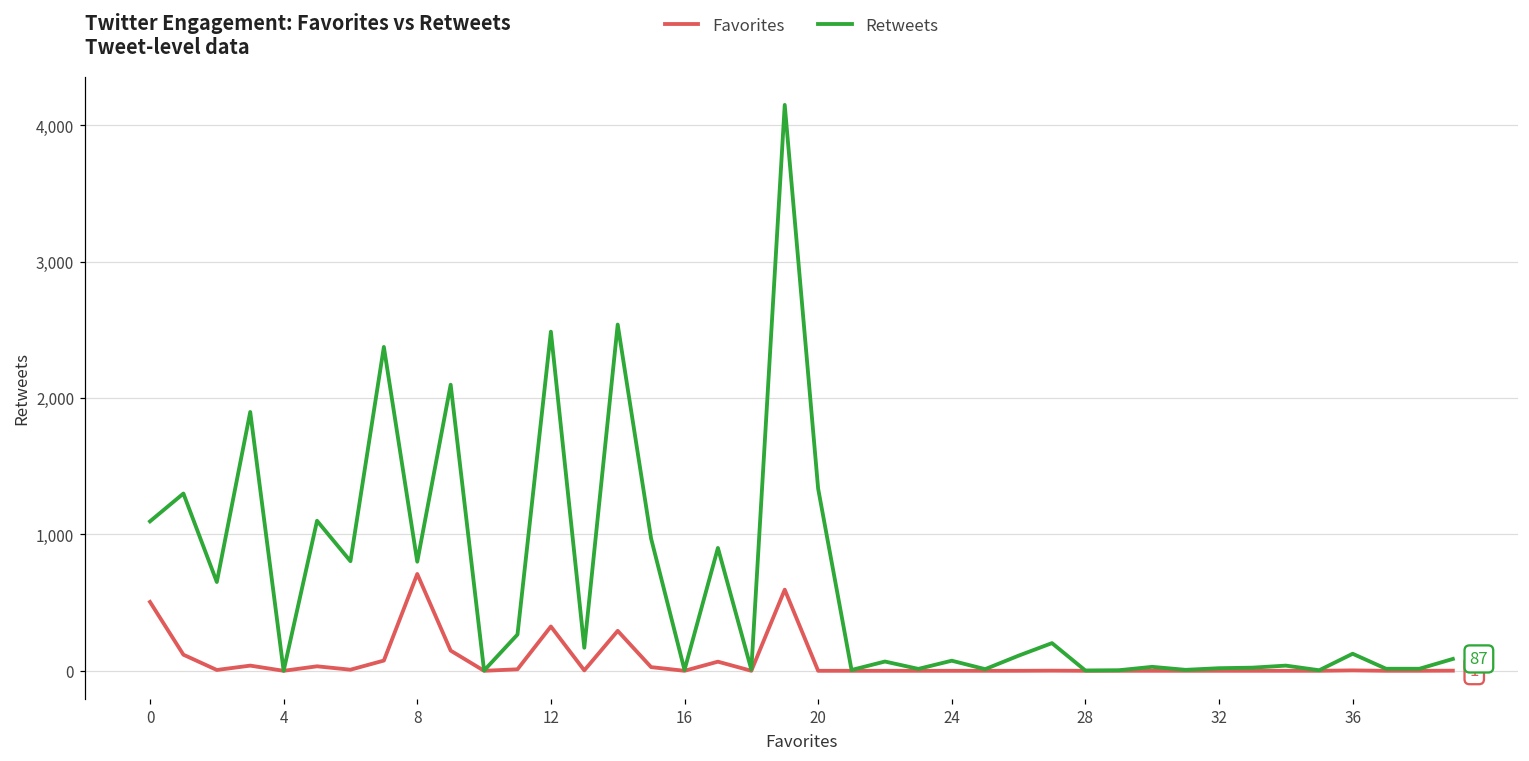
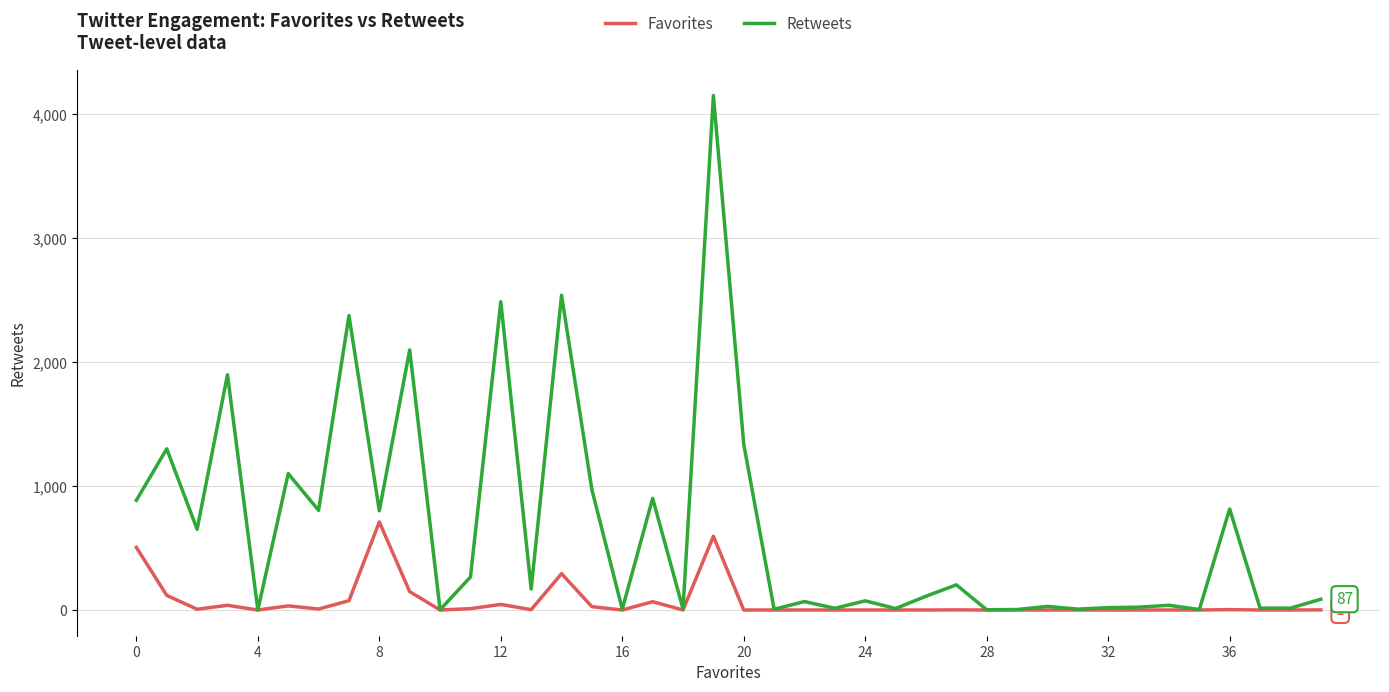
Retweets, 0: 1,100 -> 890
Favorites, 12: 330 -> 50
Retweets, 36: 130 -> 820
